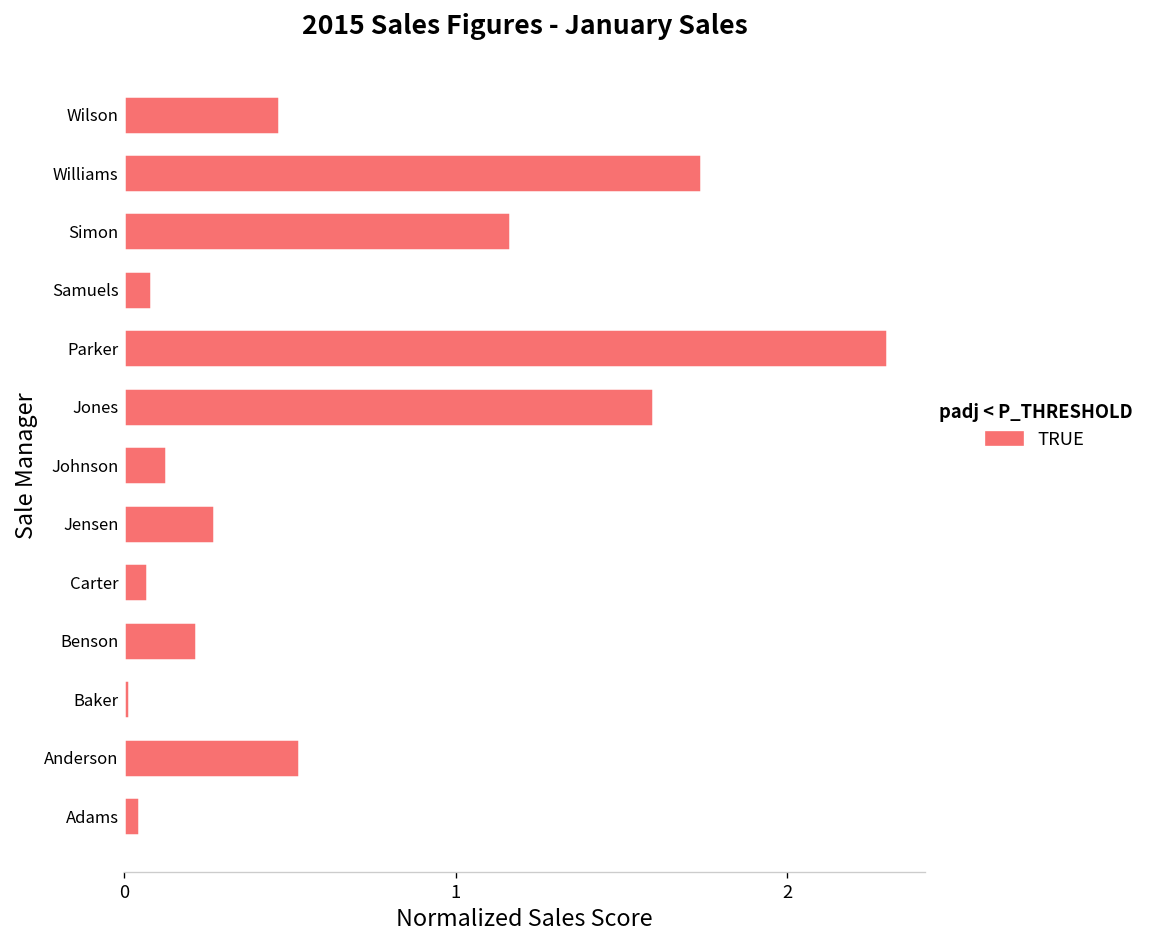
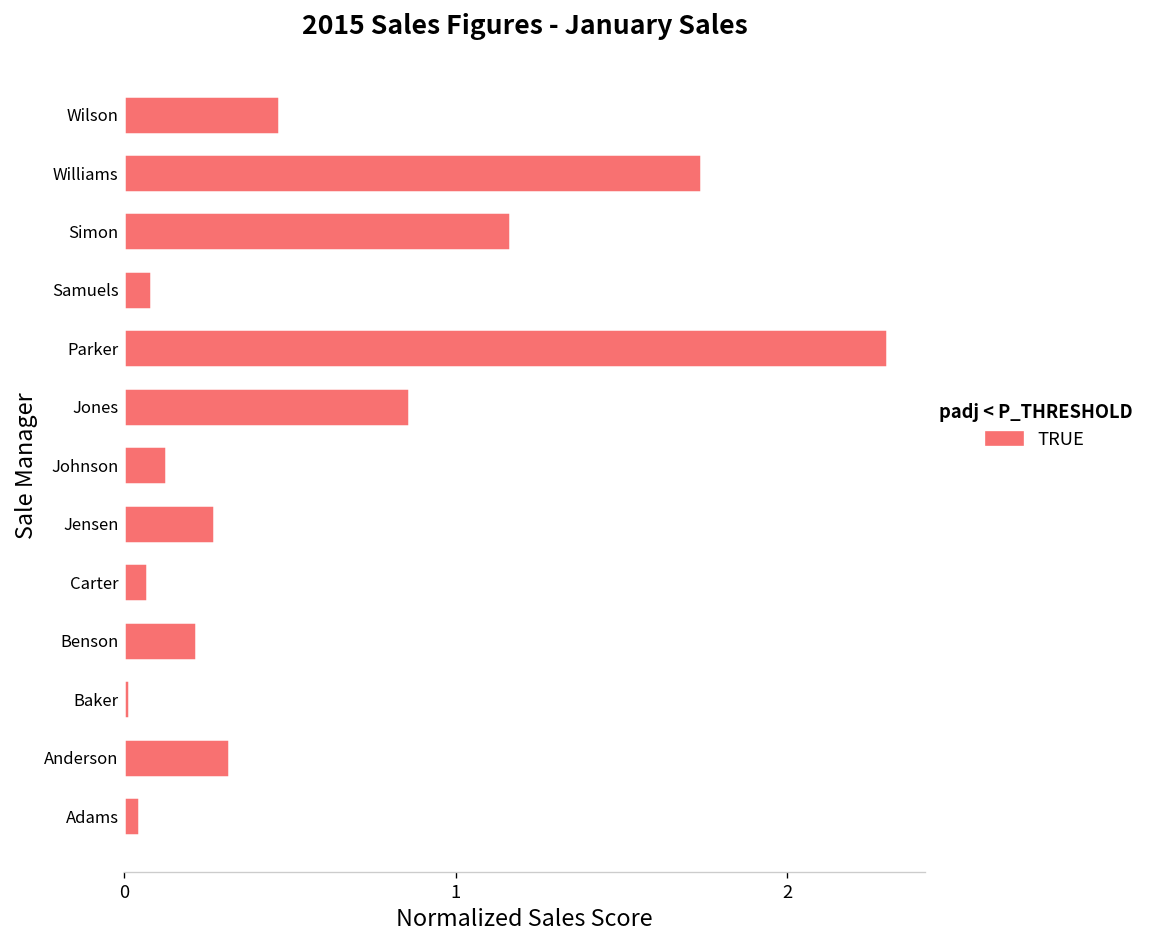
Jones: 1.60 -> 0.86
Anderson: 0.53 -> 0.32
